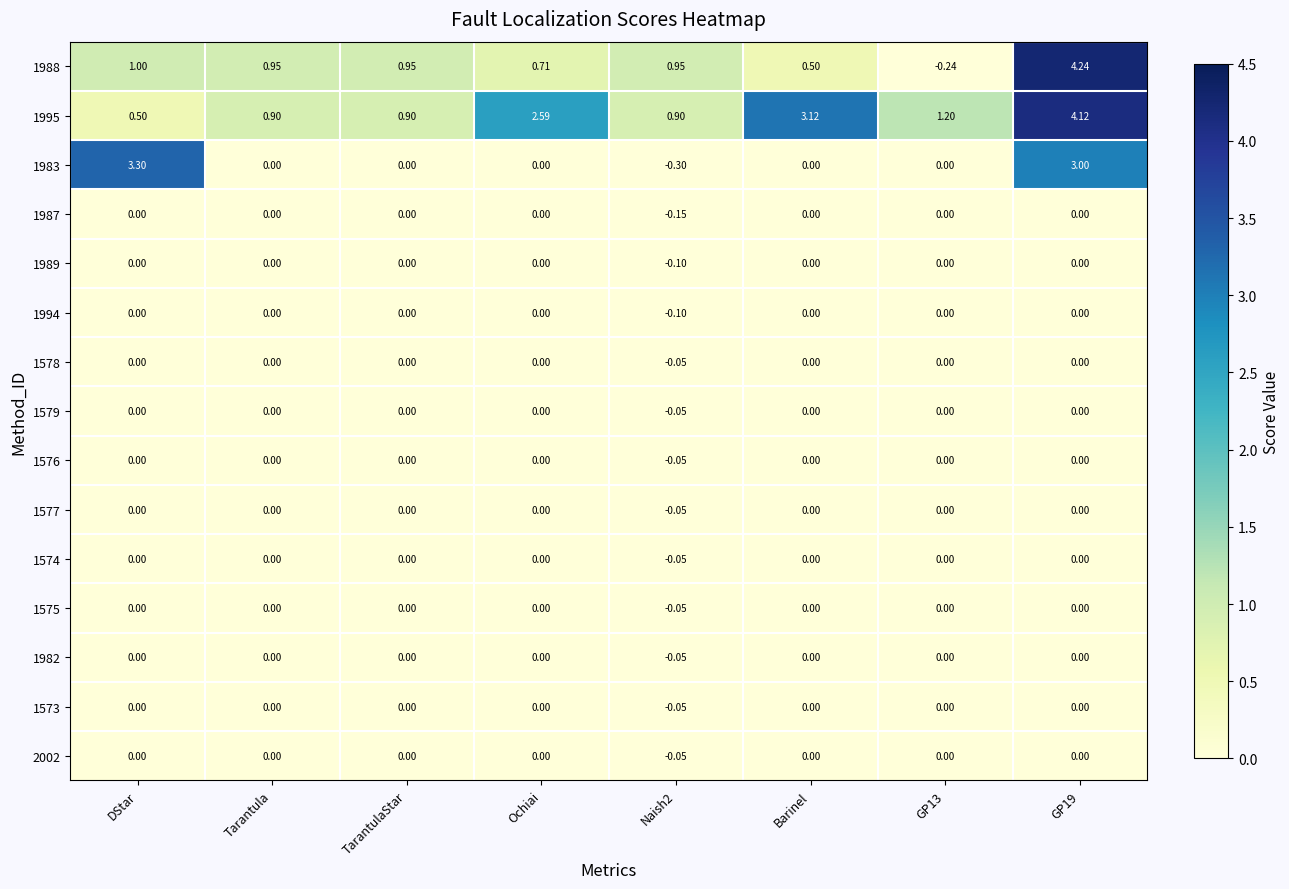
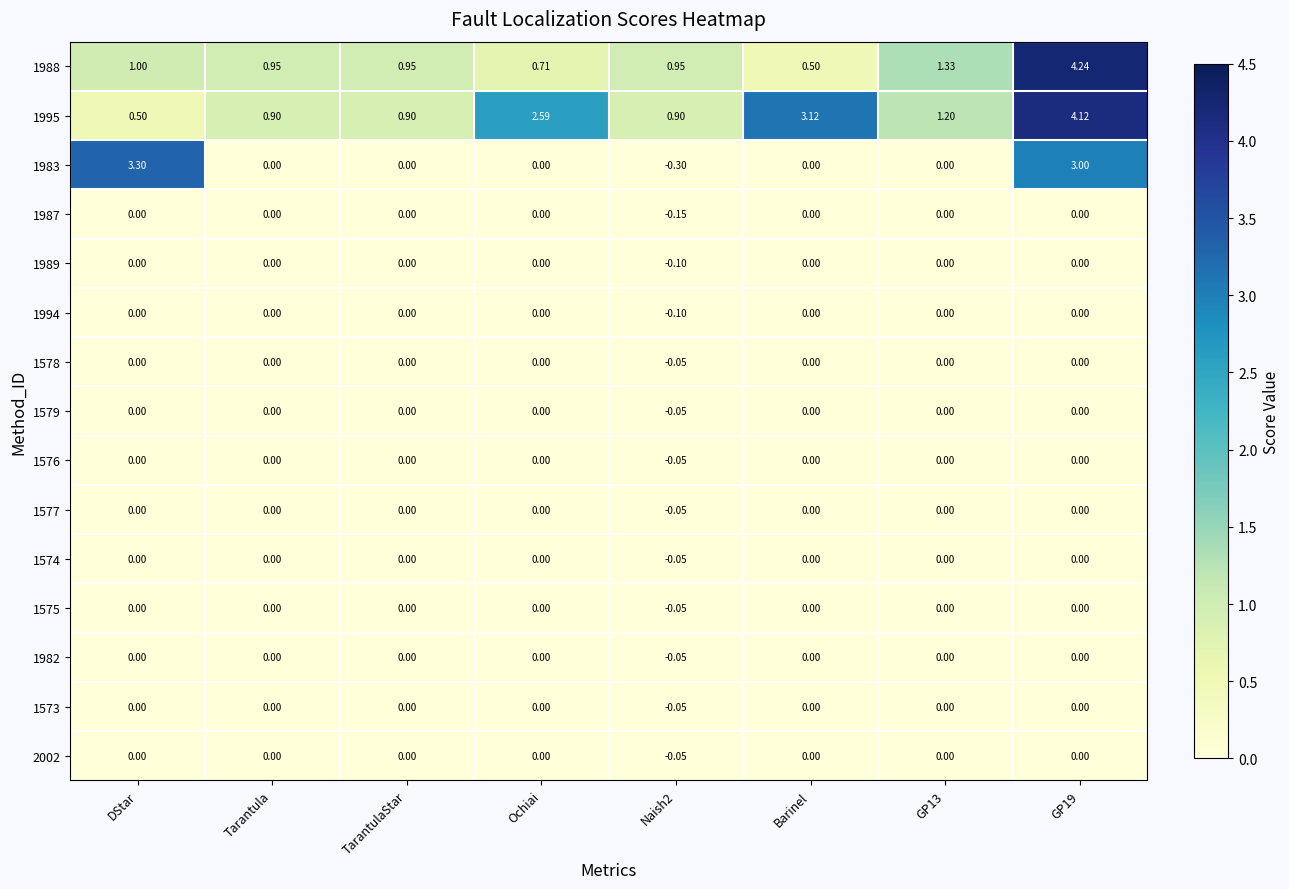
1988, GP13: -0.24 -> 1.33
